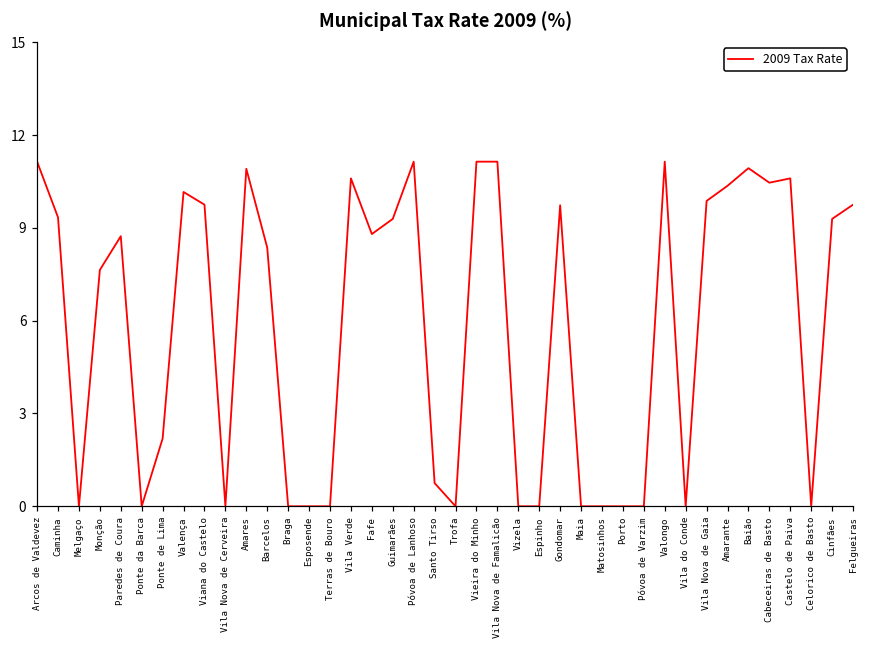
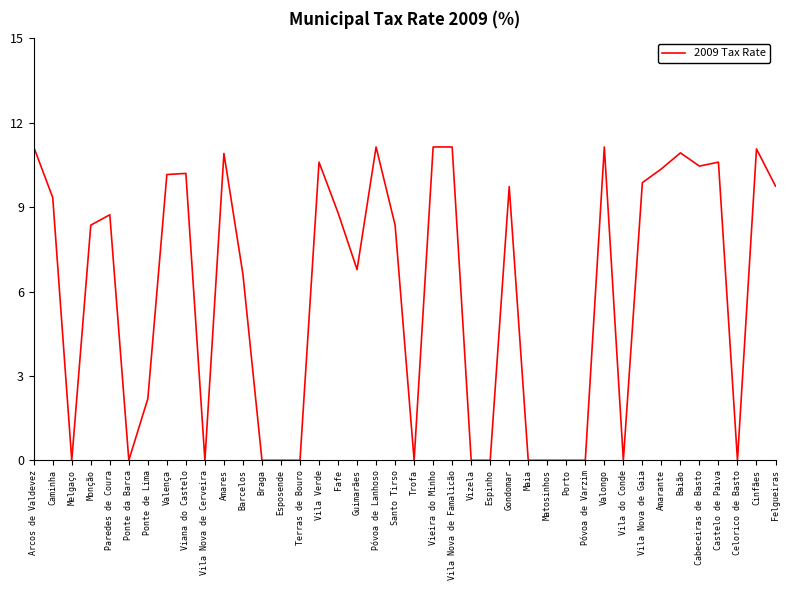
Monção: 7.6 -> 8.4
Viana do Castelo: 9.8 -> 10.2
Barcelos: 8.4 -> 6.6
Guimarães: 9.3 -> 6.8
Santo Tirso: 0.8 -> 8.4
Cinfães: 9.3 -> 11.1
